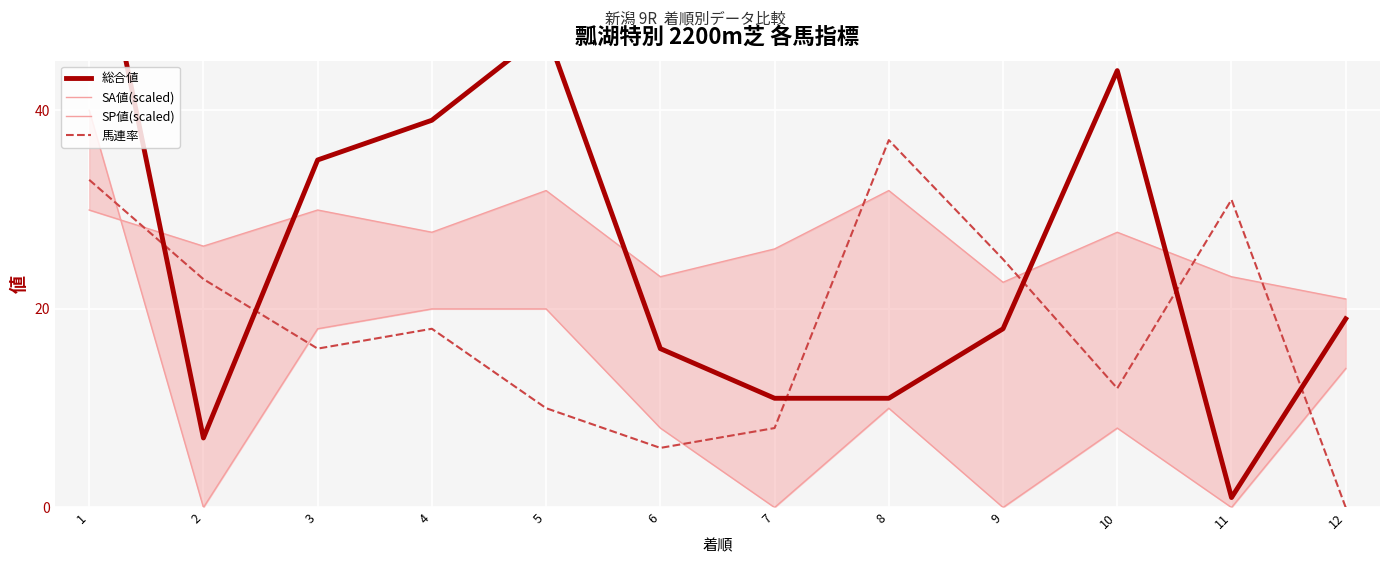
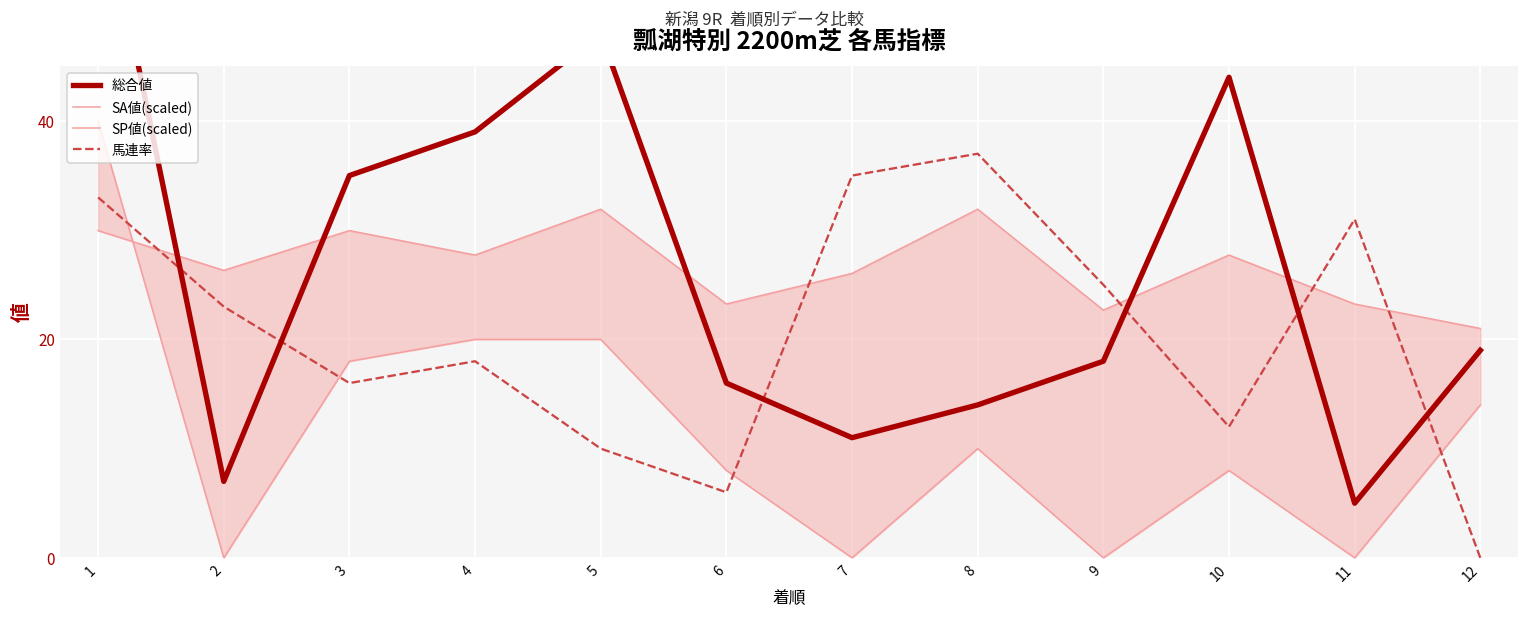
馬連率, 7: 8 -> 35
総合値, 8: 11 -> 14
総合値, 11: 1 -> 5
